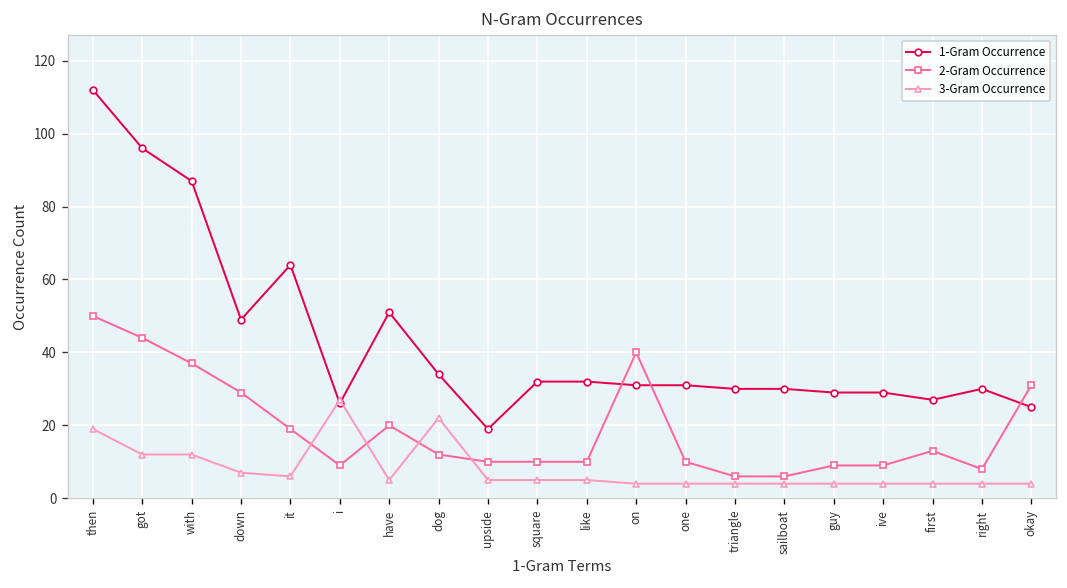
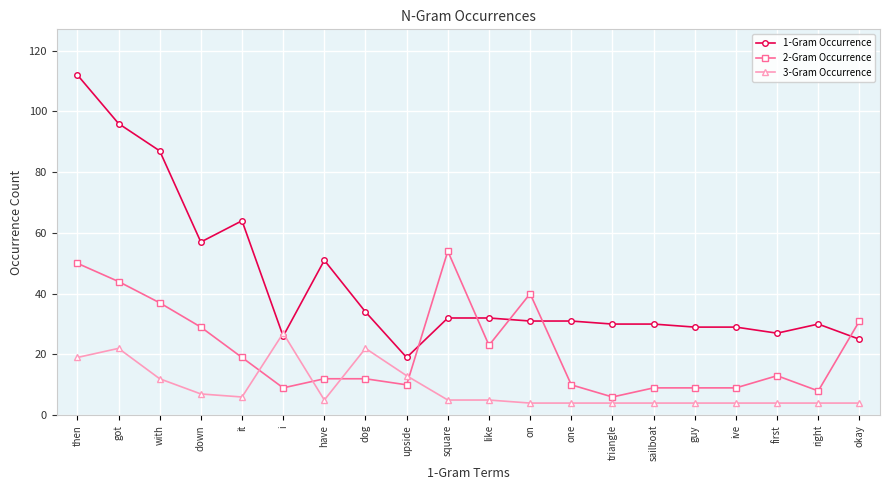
3-Gram Occurrence, got: 12 -> 22
1-Gram Occurrence, down: 49 -> 57
2-Gram Occurrence, have: 20 -> 12
3-Gram Occurrence, upside: 5 -> 13
2-Gram Occurrence, square: 10 -> 54
2-Gram Occurrence, like: 10 -> 23
2-Gram Occurrence, sailboat: 6 -> 9
